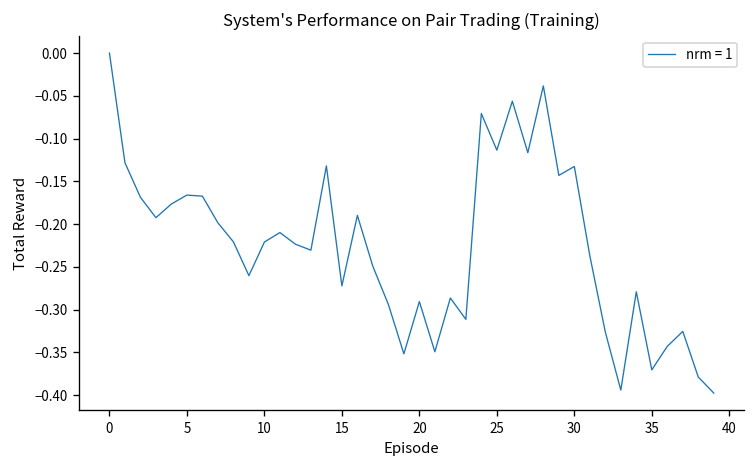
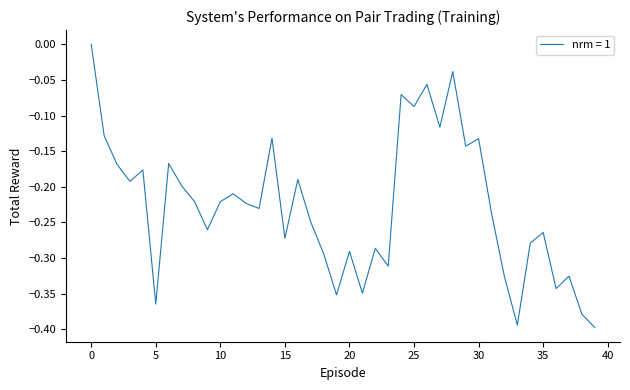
5: -0.17 -> -0.36
25: -0.11 -> -0.09
35: -0.37 -> -0.26
